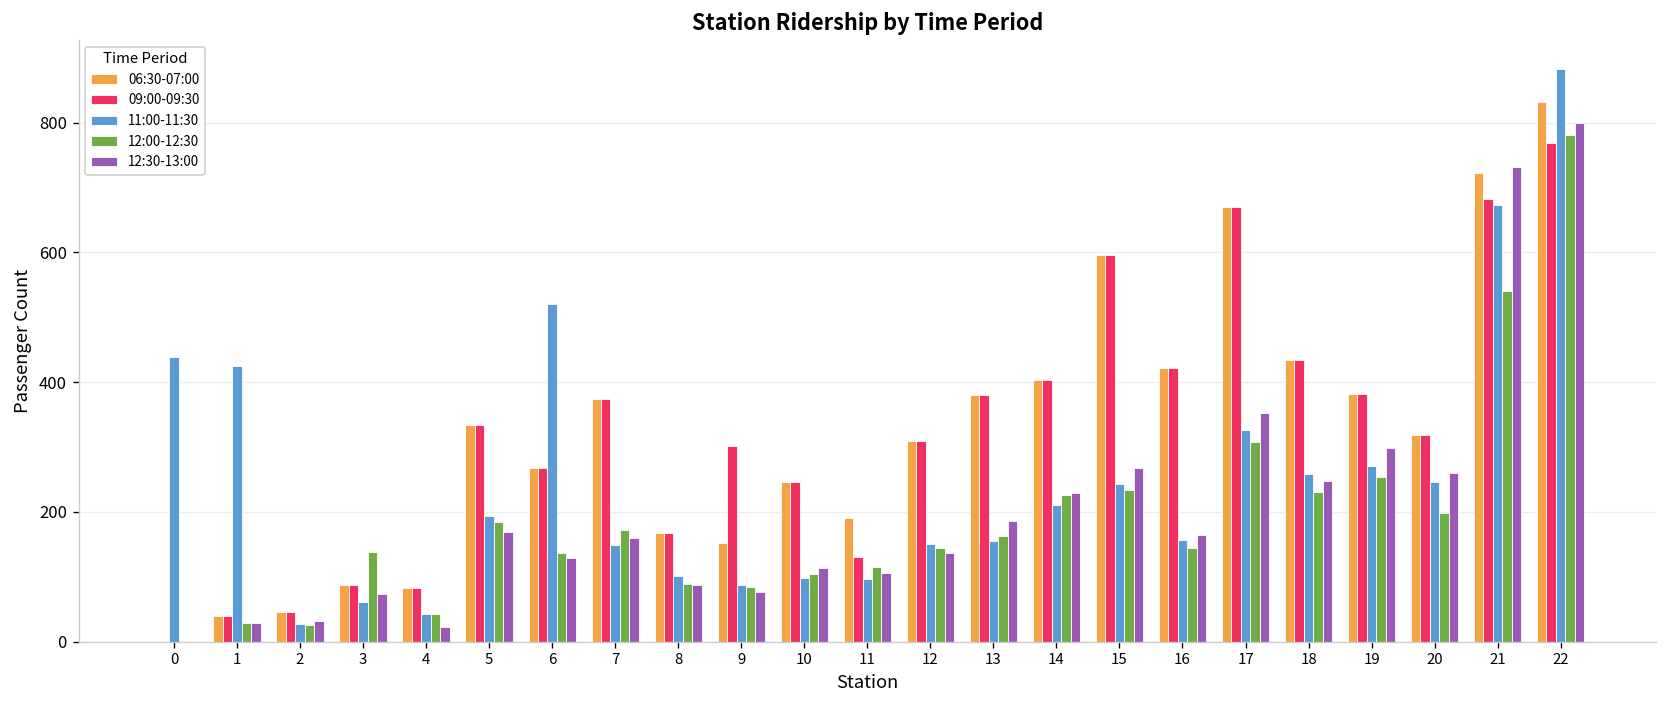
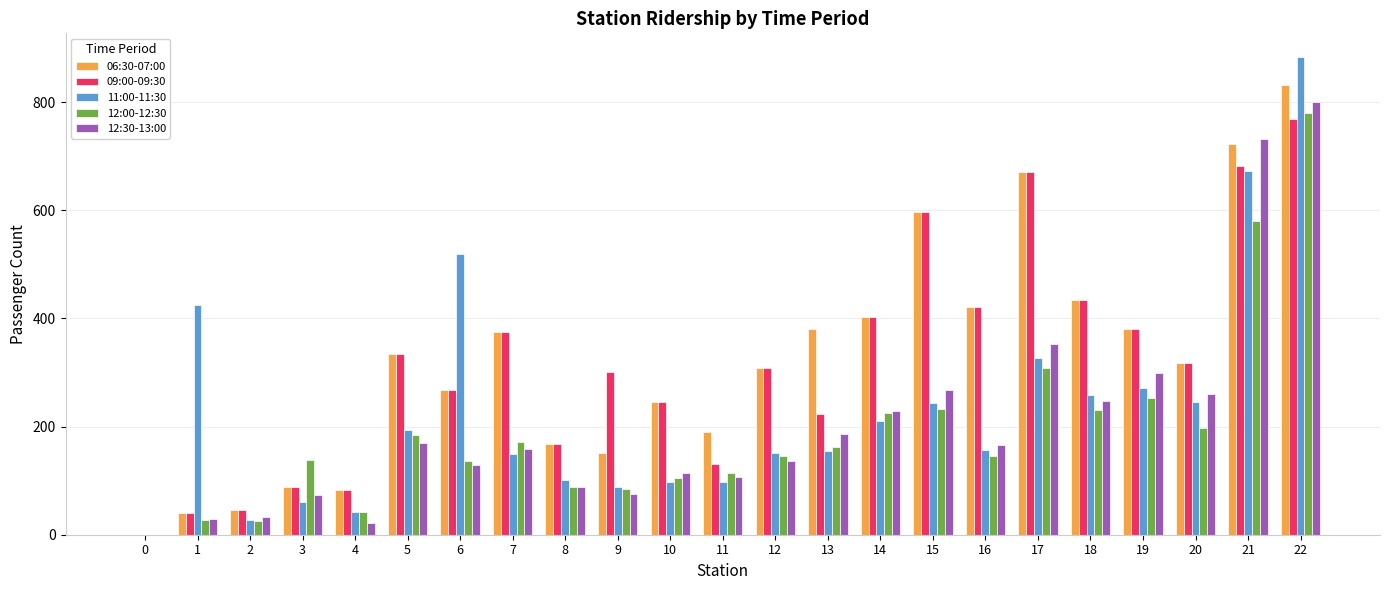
11:00-11:30, 0: 440 -> 0
09:00-09:30, 13: 380 -> 220
12:00-12:30, 21: 540 -> 580
